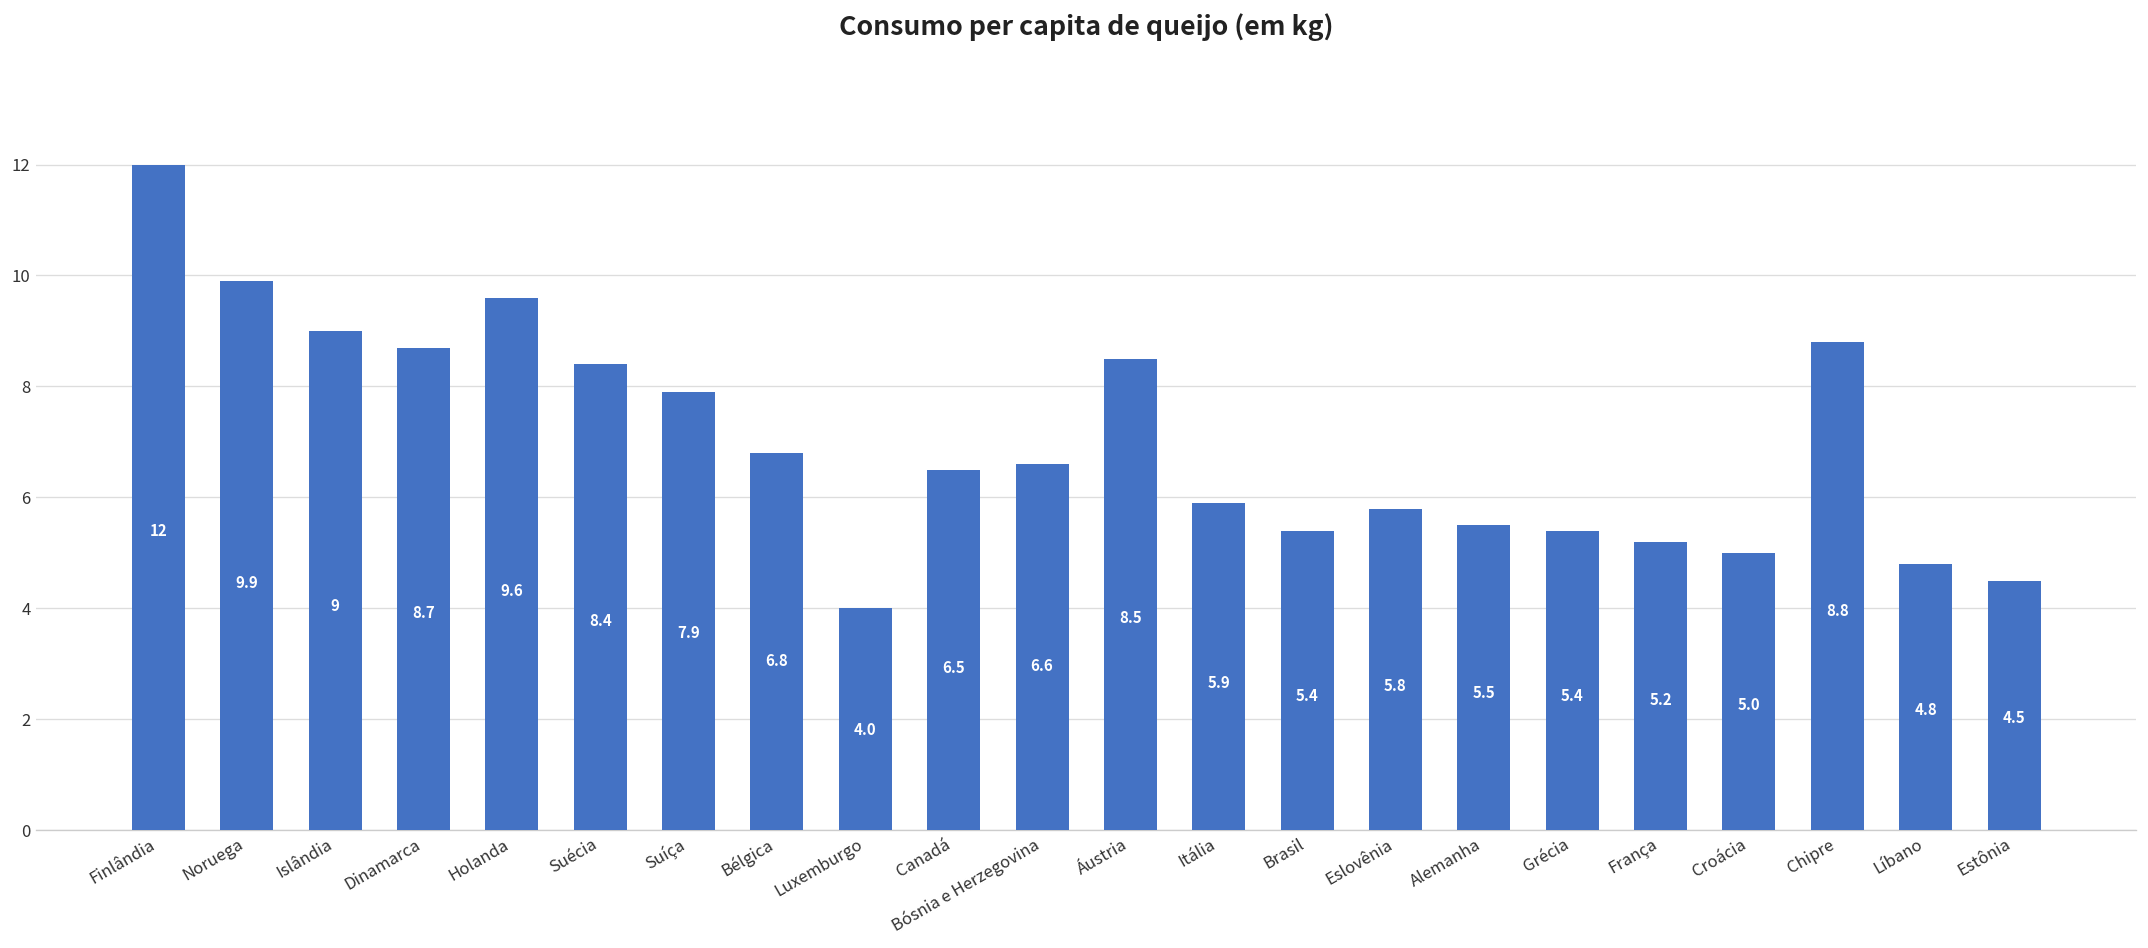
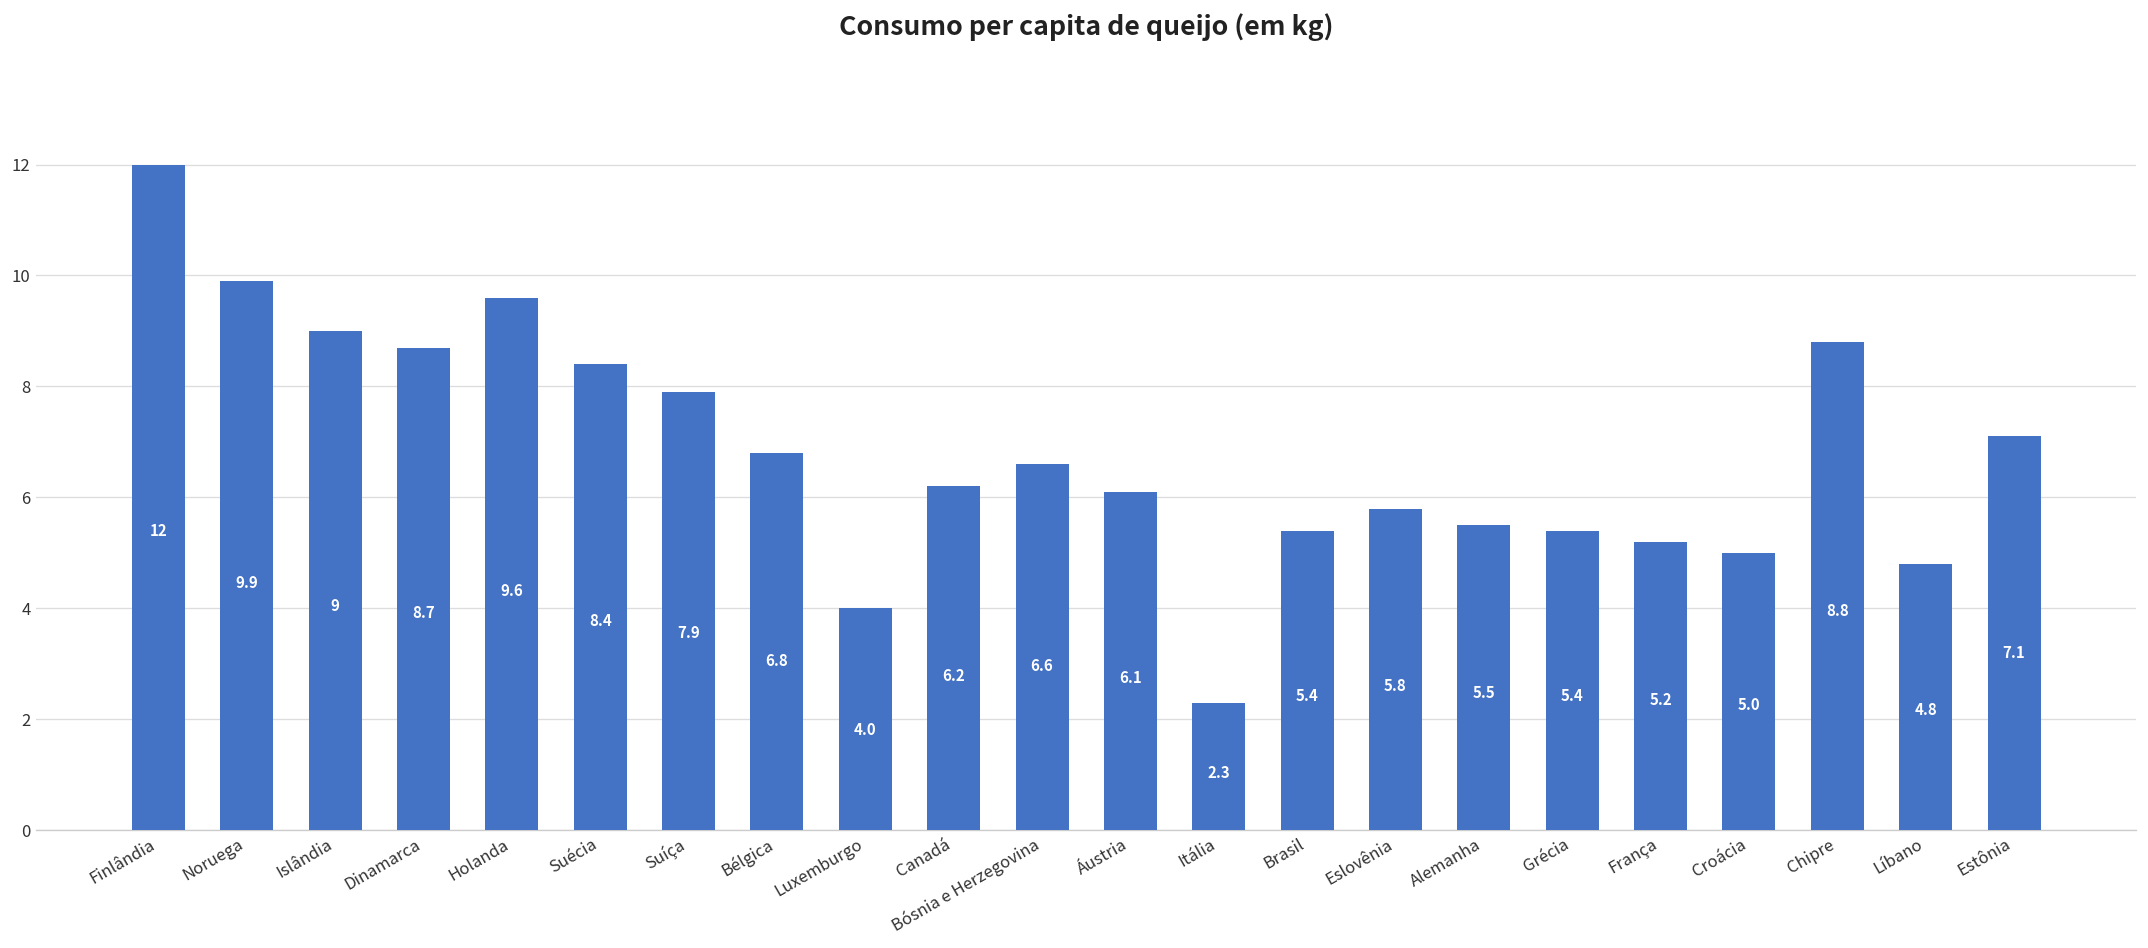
Canadá: 6.5 -> 6.2
Áustria: 8.5 -> 6.1
Itália: 5.9 -> 2.3
Estônia: 4.5 -> 7.1
